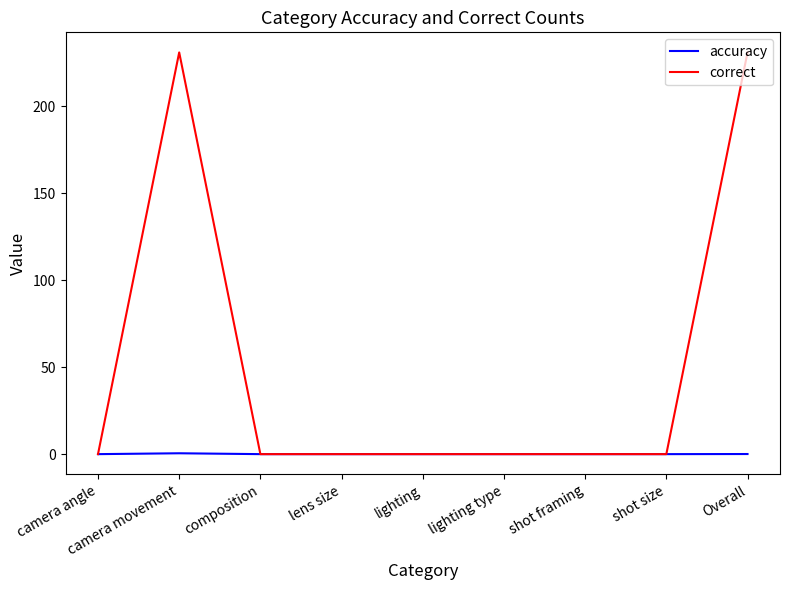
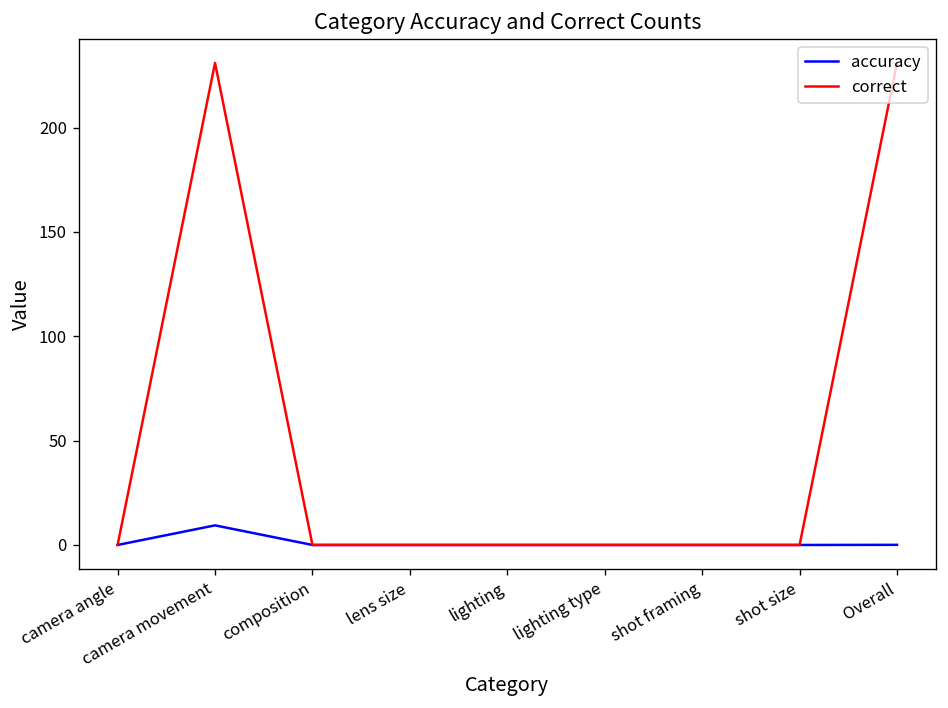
accuracy, camera movement: 0 -> 9
